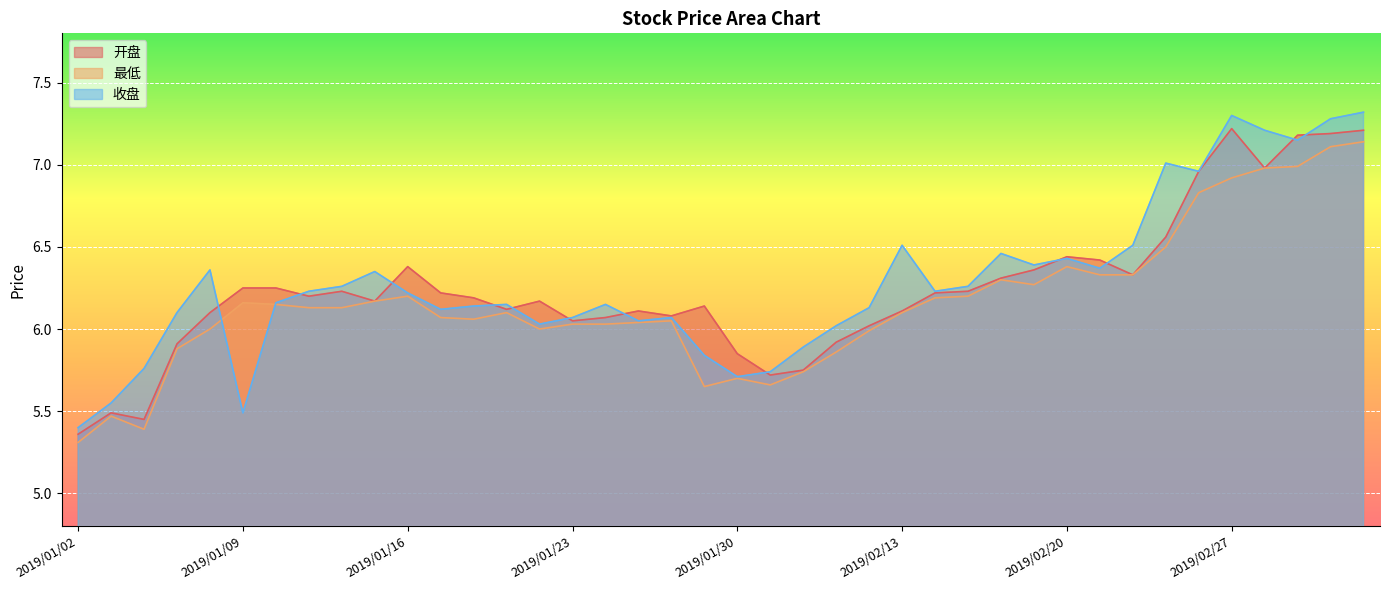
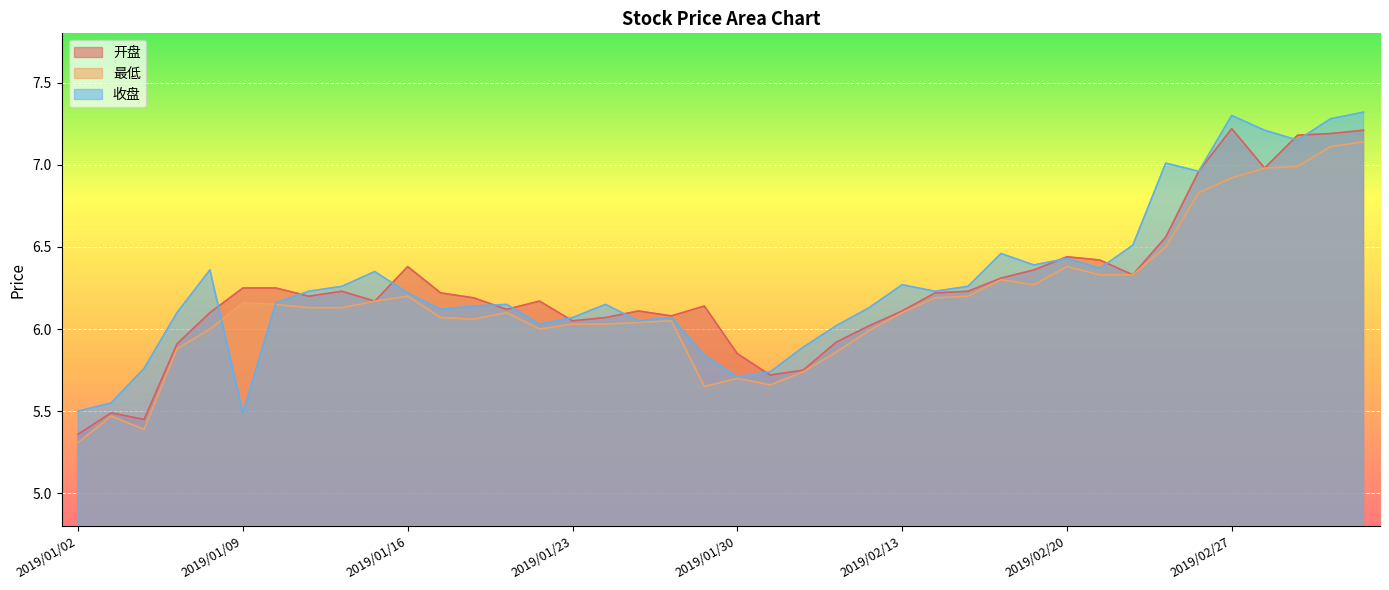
收盘, 2019/01/02: 5.4 -> 5.5
收盘, 2019/02/13: 6.51 -> 6.27
